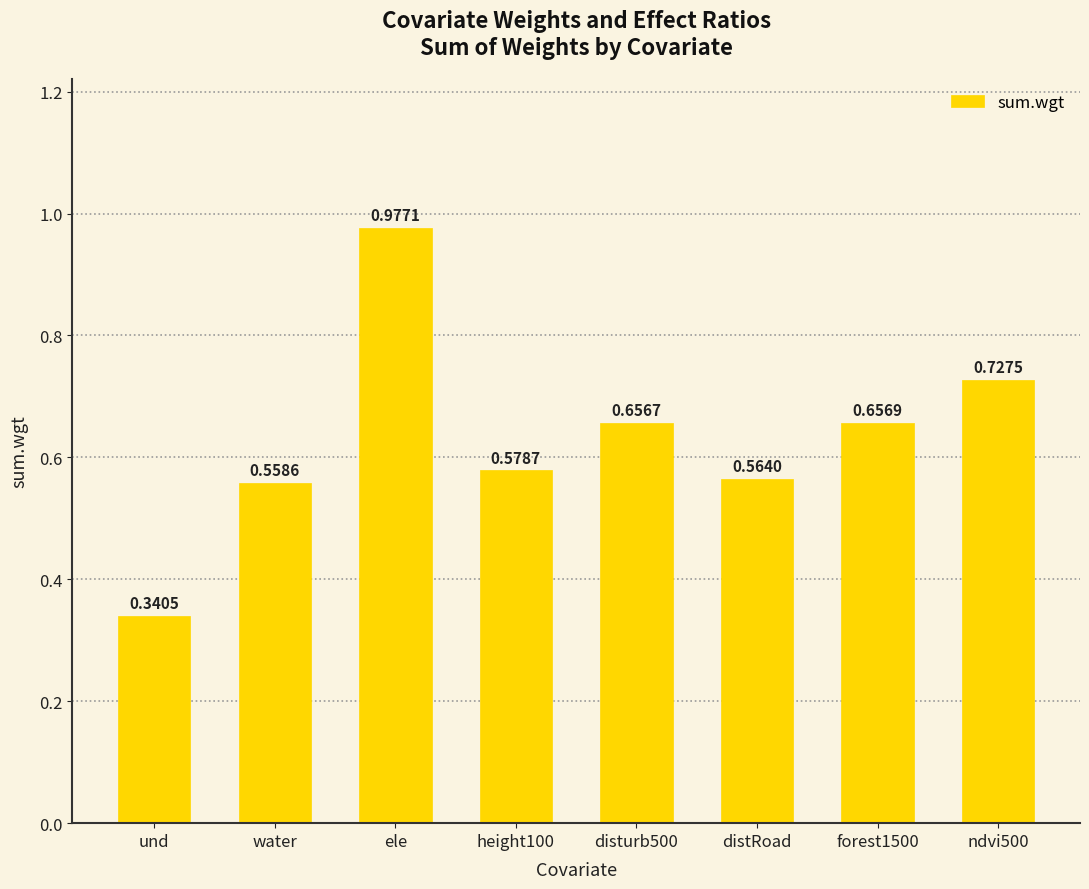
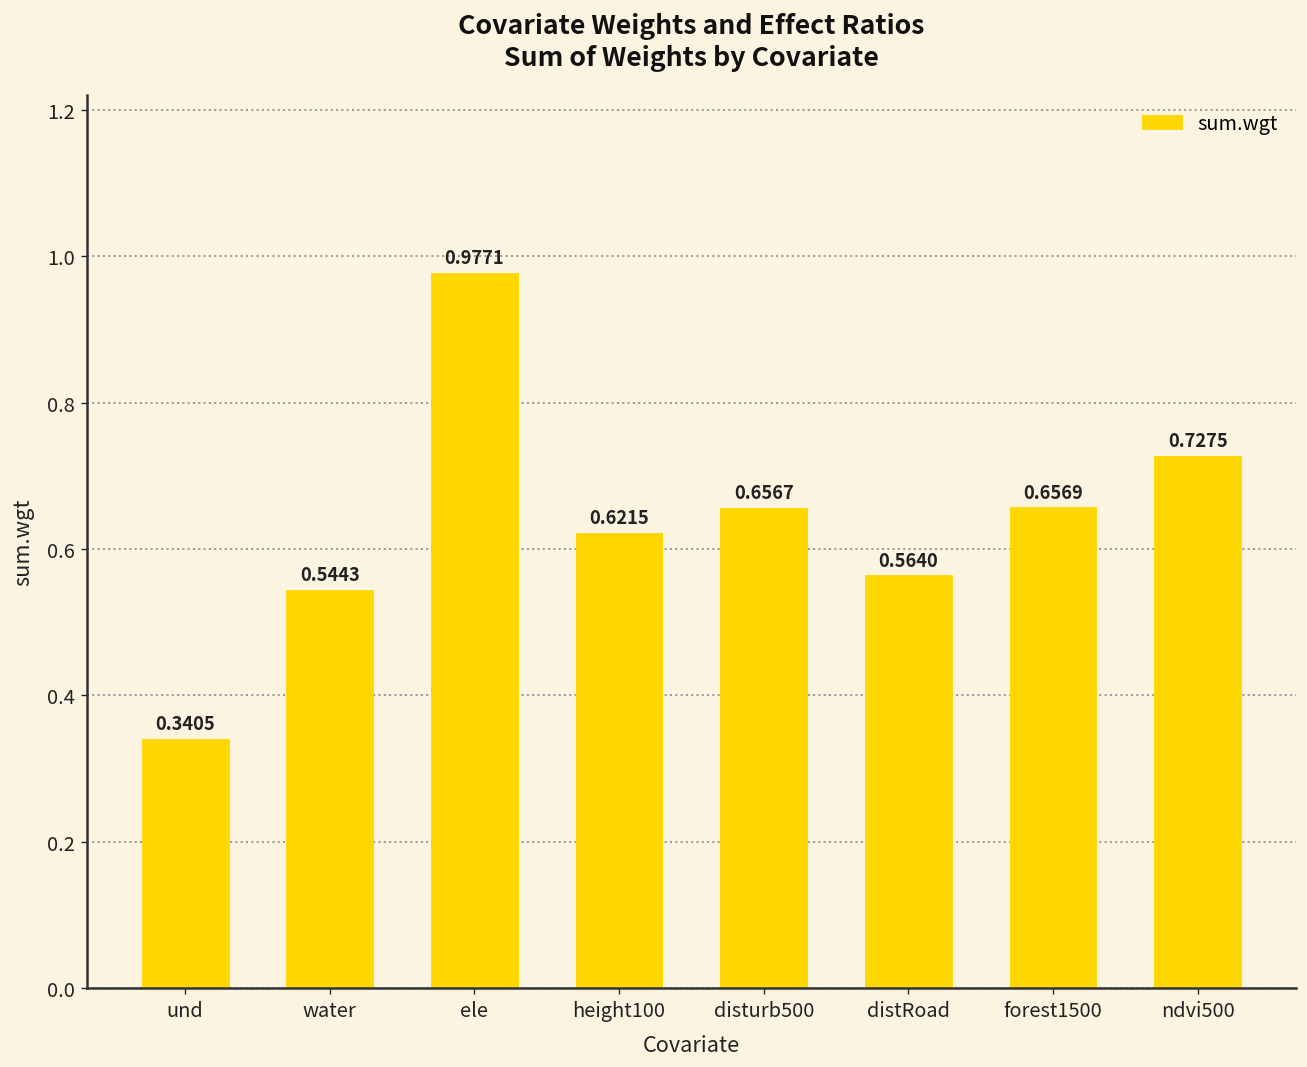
water: 0.5586 -> 0.5443
height100: 0.5787 -> 0.6215
